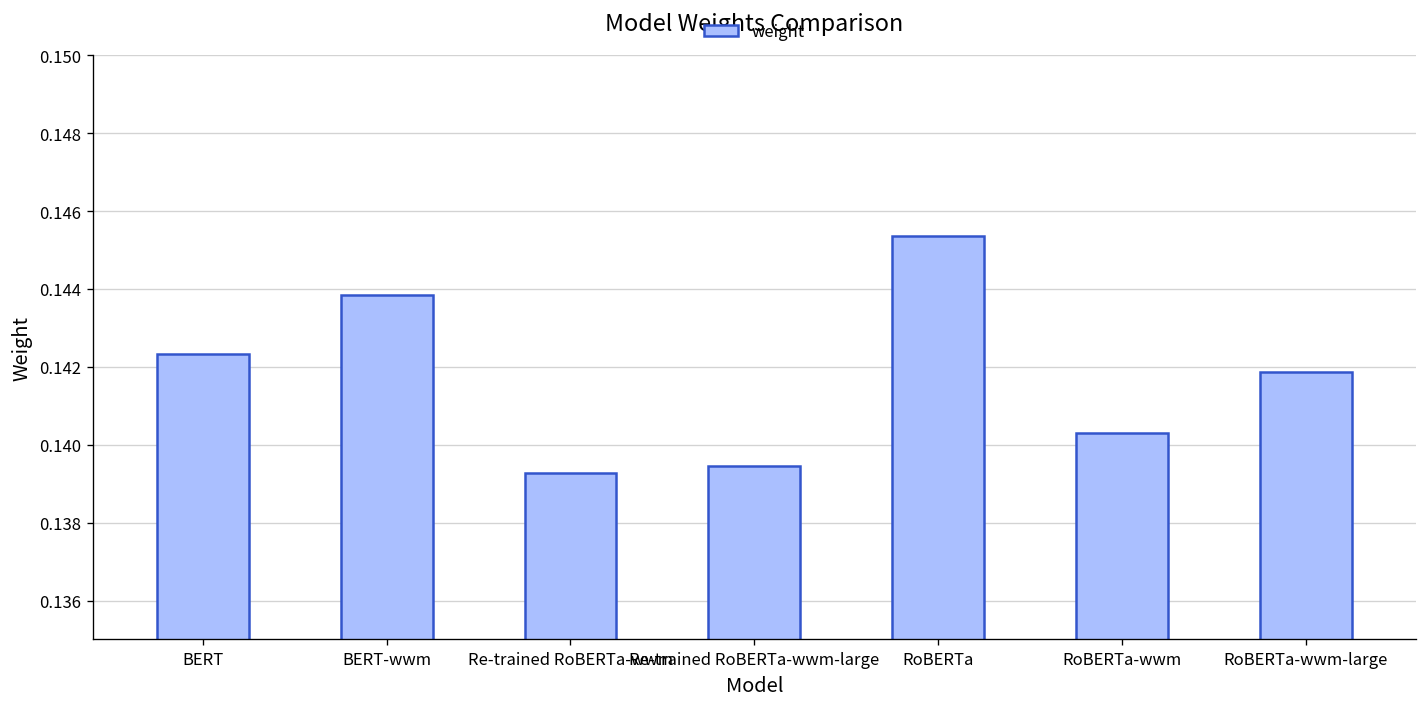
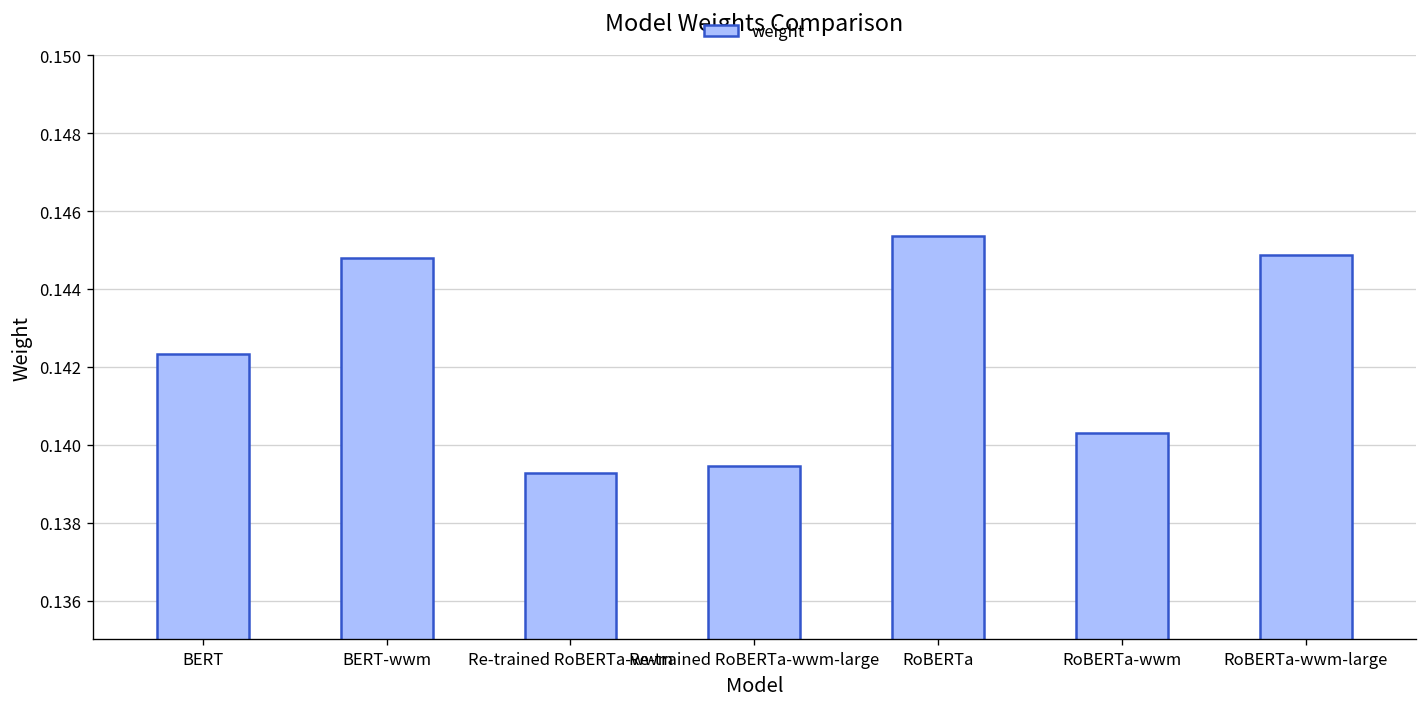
BERT-wwm: 0.1438 -> 0.1448
RoBERTa-wwm-large: 0.1419 -> 0.1449
